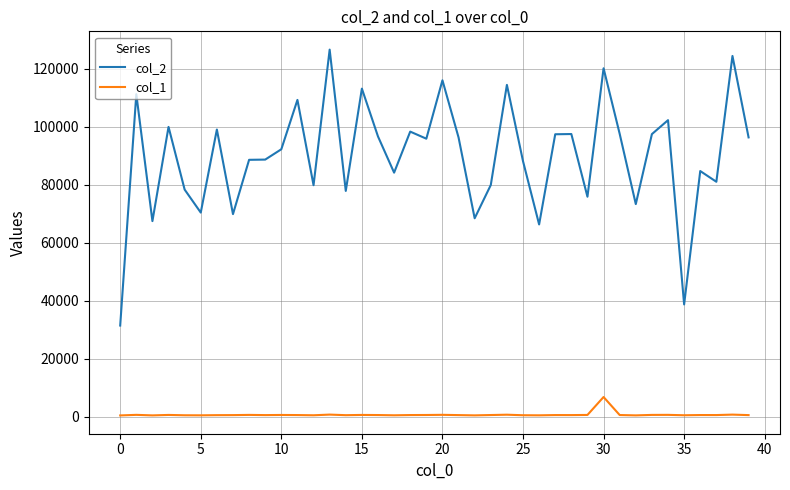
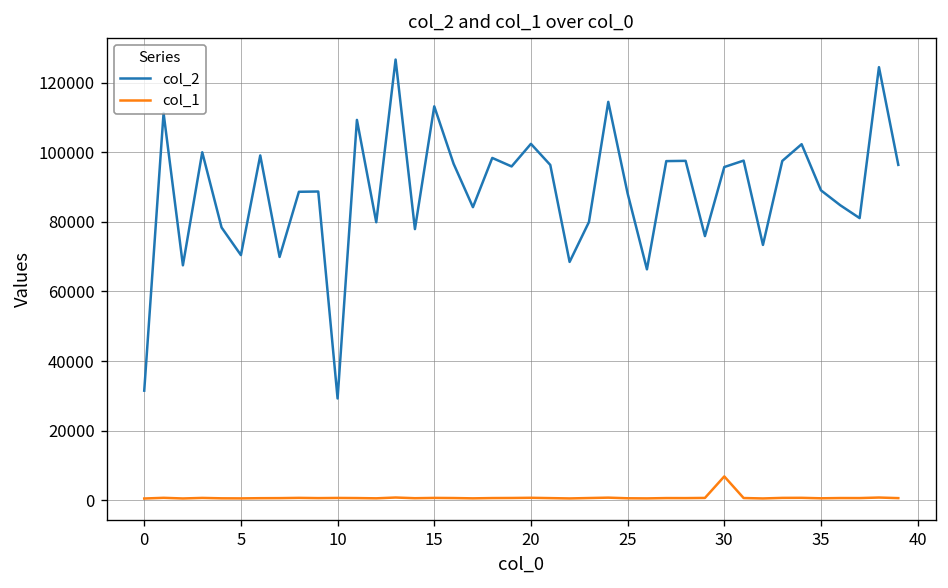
col_2, 10: 92000 -> 29000
col_2, 20: 116000 -> 102000
col_2, 30: 120000 -> 96000
col_2, 35: 39000 -> 89000
